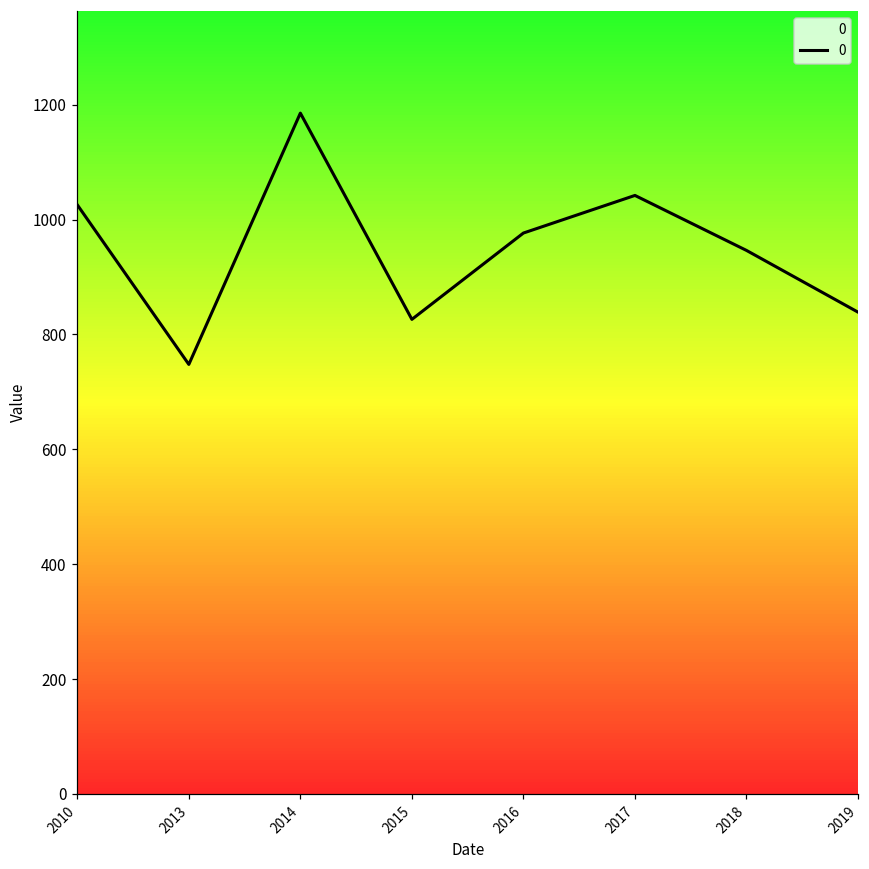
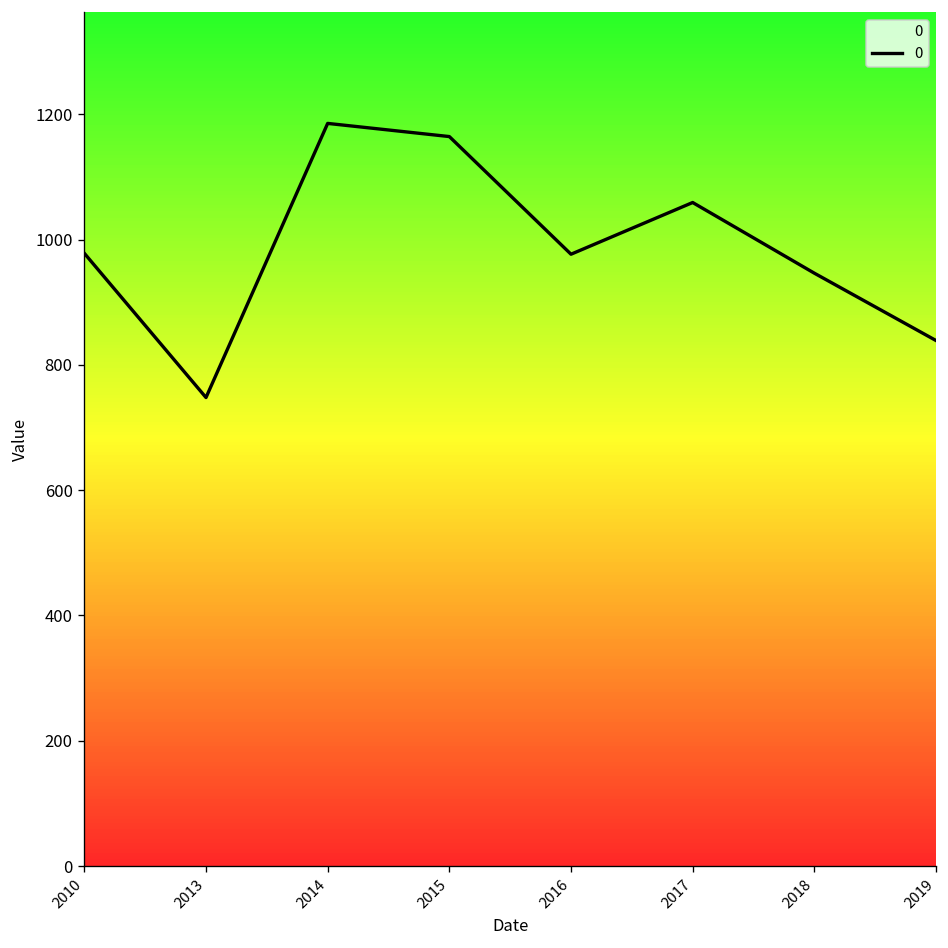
2010: 1030 -> 980
2015: 830 -> 1160
2017: 1040 -> 1060
